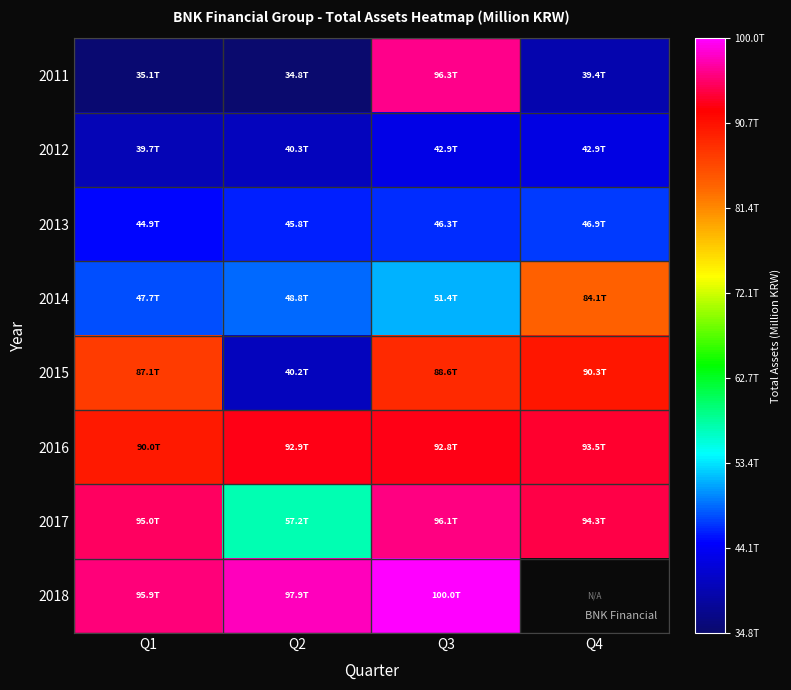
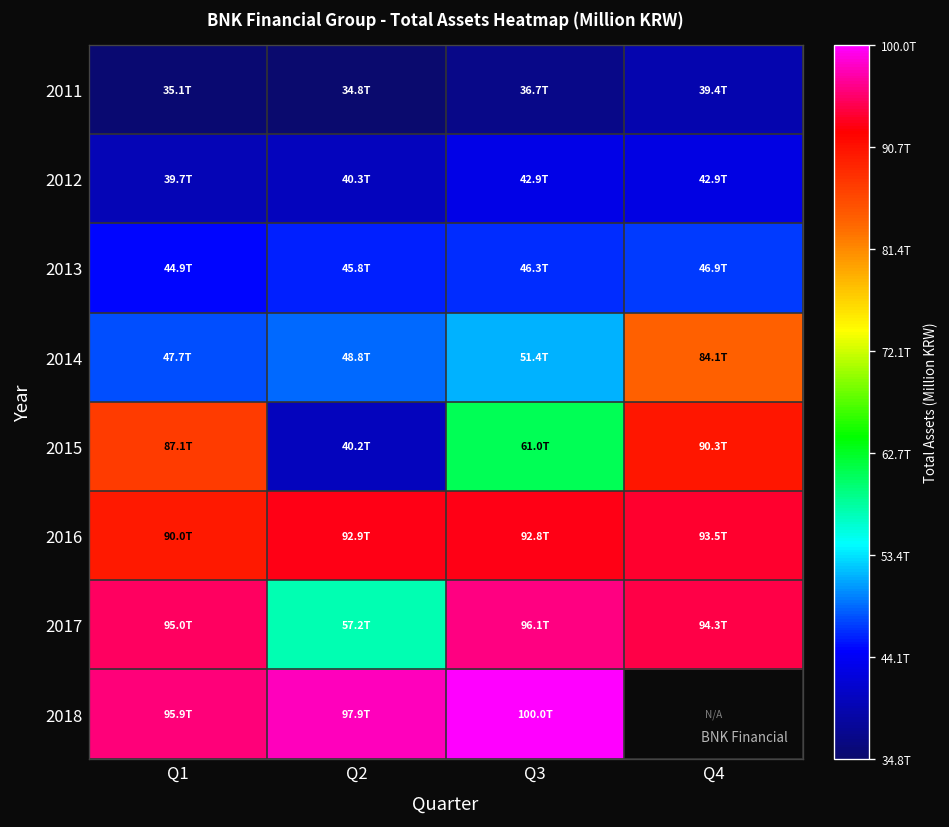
2011, Q3: 96.3T -> 36.7T
2015, Q3: 88.6T -> 61.0T
